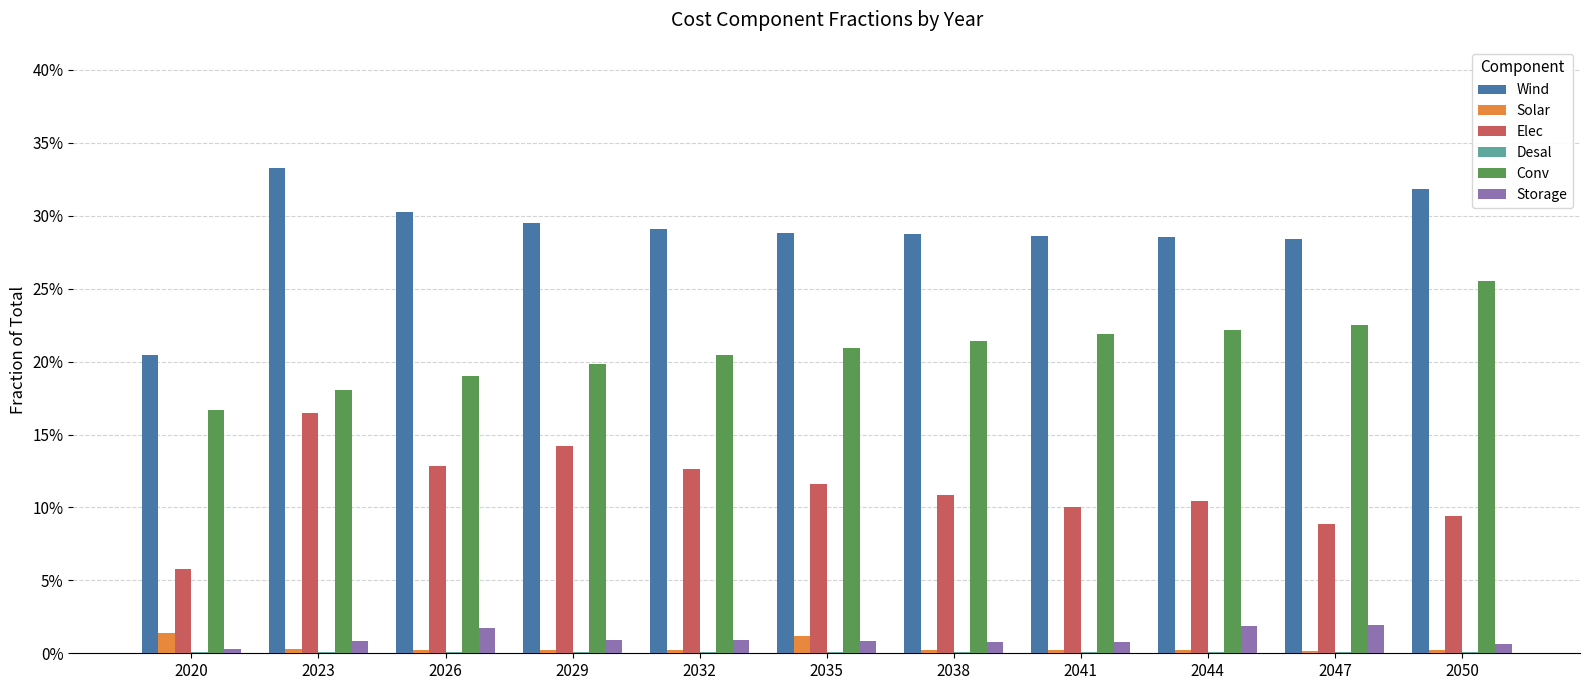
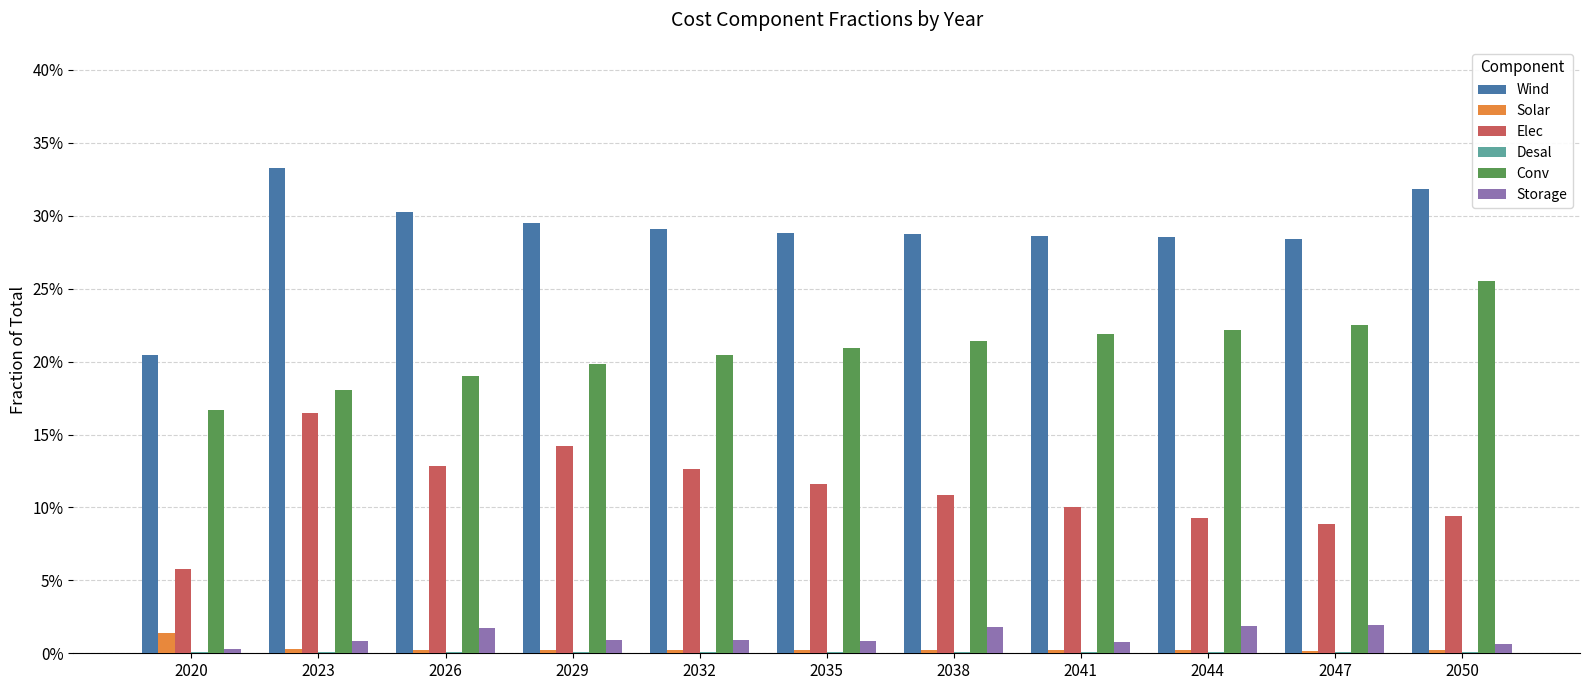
Solar, 2035: 1.2% -> 0.2%
Storage, 2038: 0.8% -> 1.8%
Elec, 2044: 10.4% -> 9.3%
